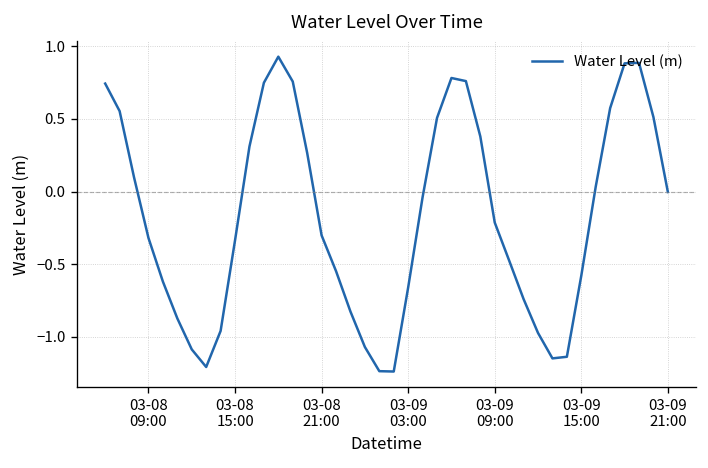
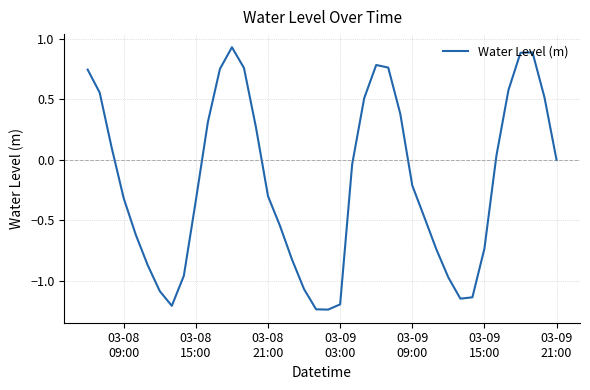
03-09 03:00: -0.66 -> -1.20
03-09 15:00: -0.58 -> -0.74
